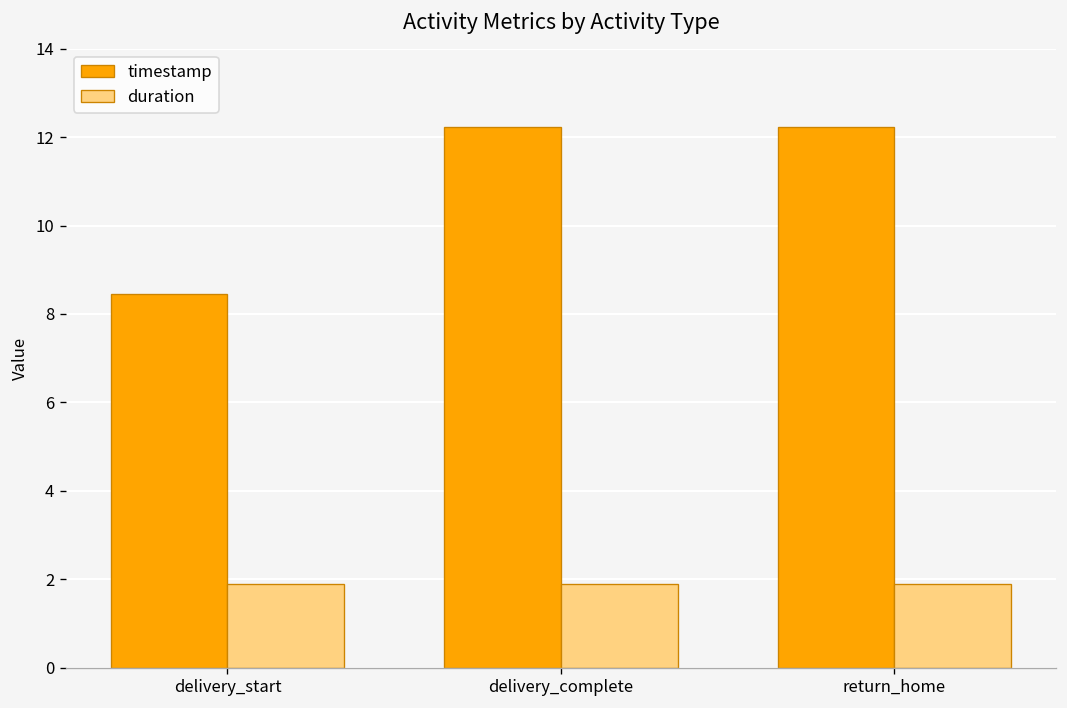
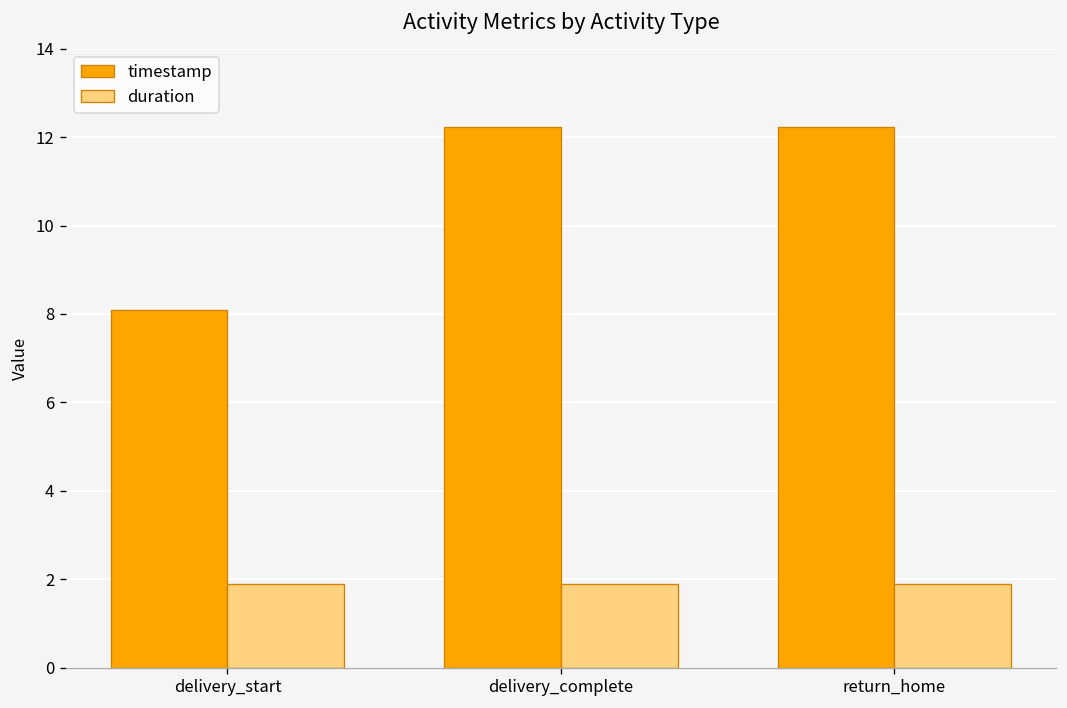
timestamp, delivery_start: 8.4 -> 8.1
